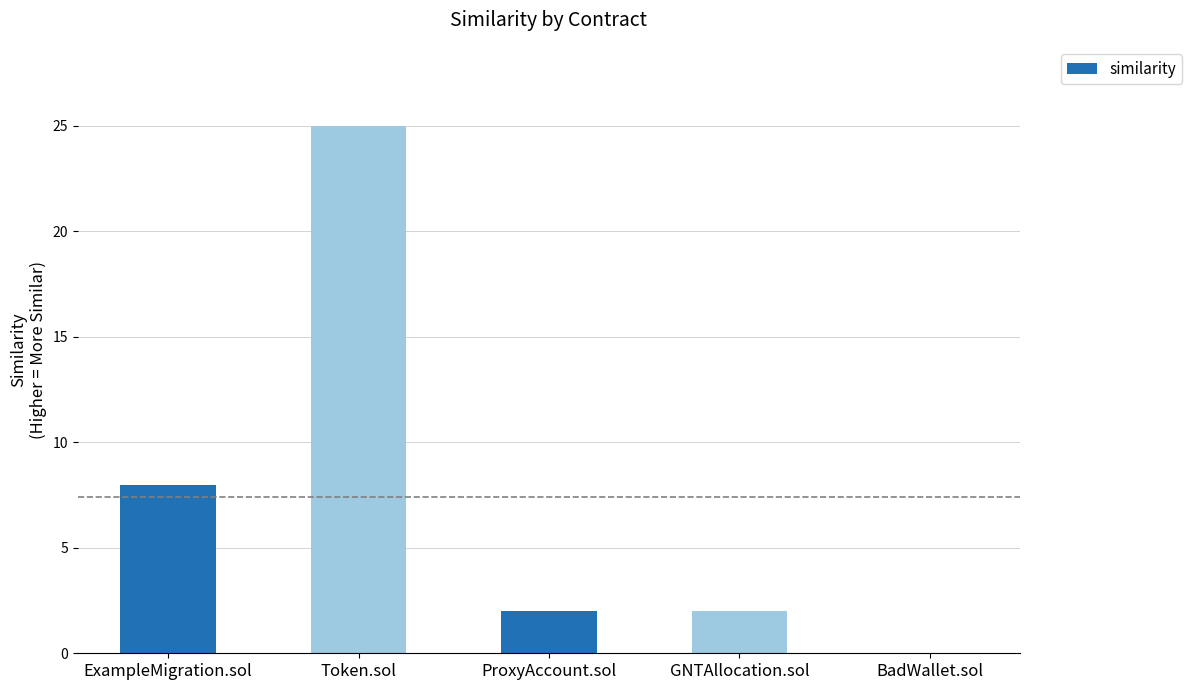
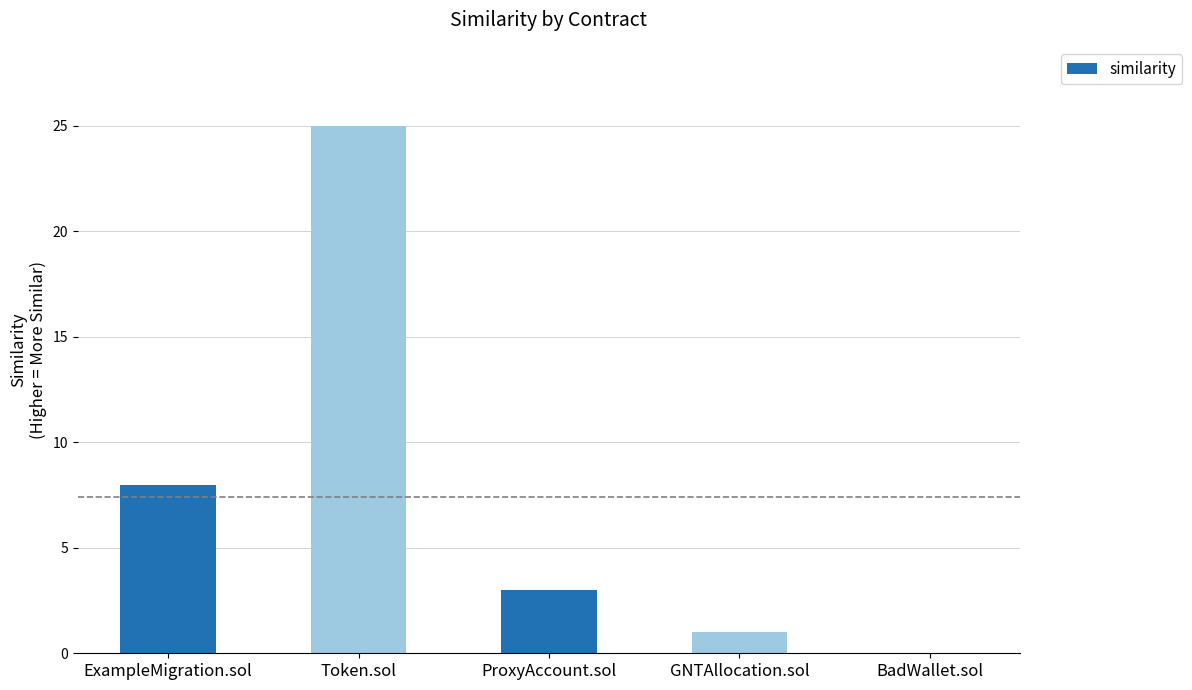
ProxyAccount.sol: 2 -> 3
GNTAllocation.sol: 2 -> 1
